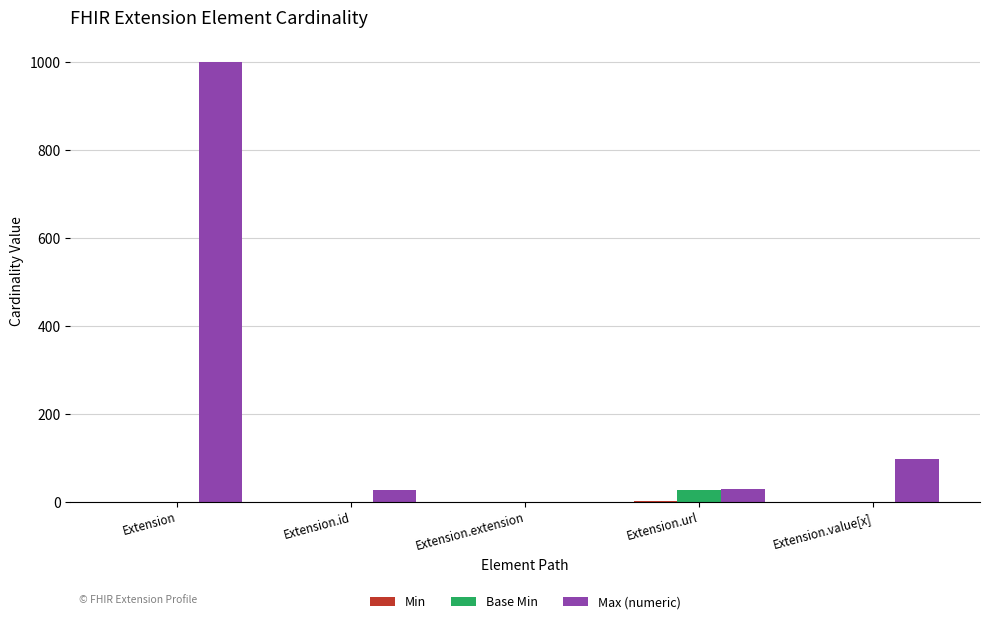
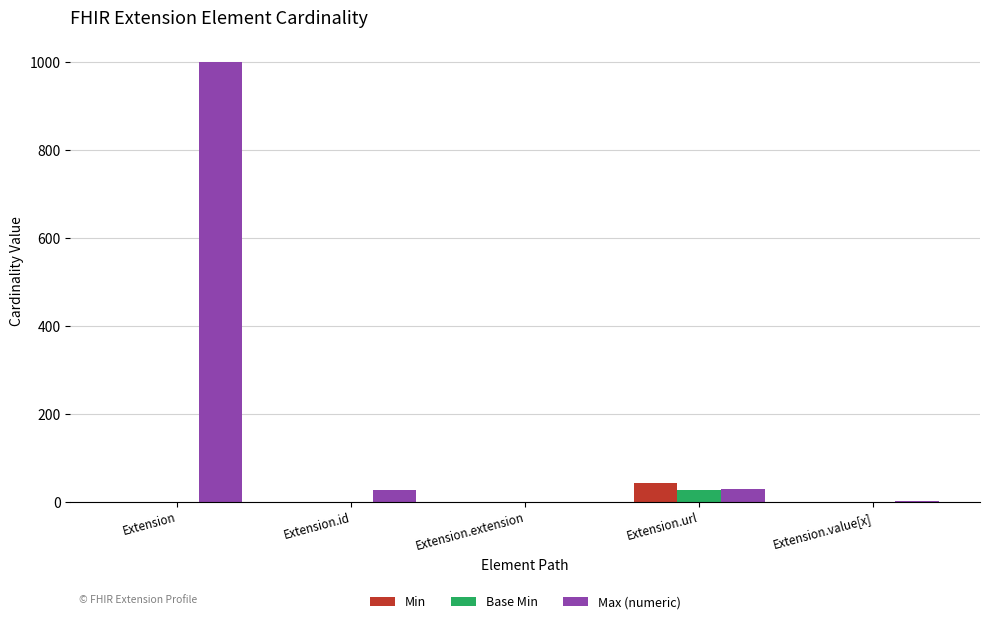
Min, Extension.url: 0 -> 40
Max (numeric), Extension.value[x]: 100 -> 0
